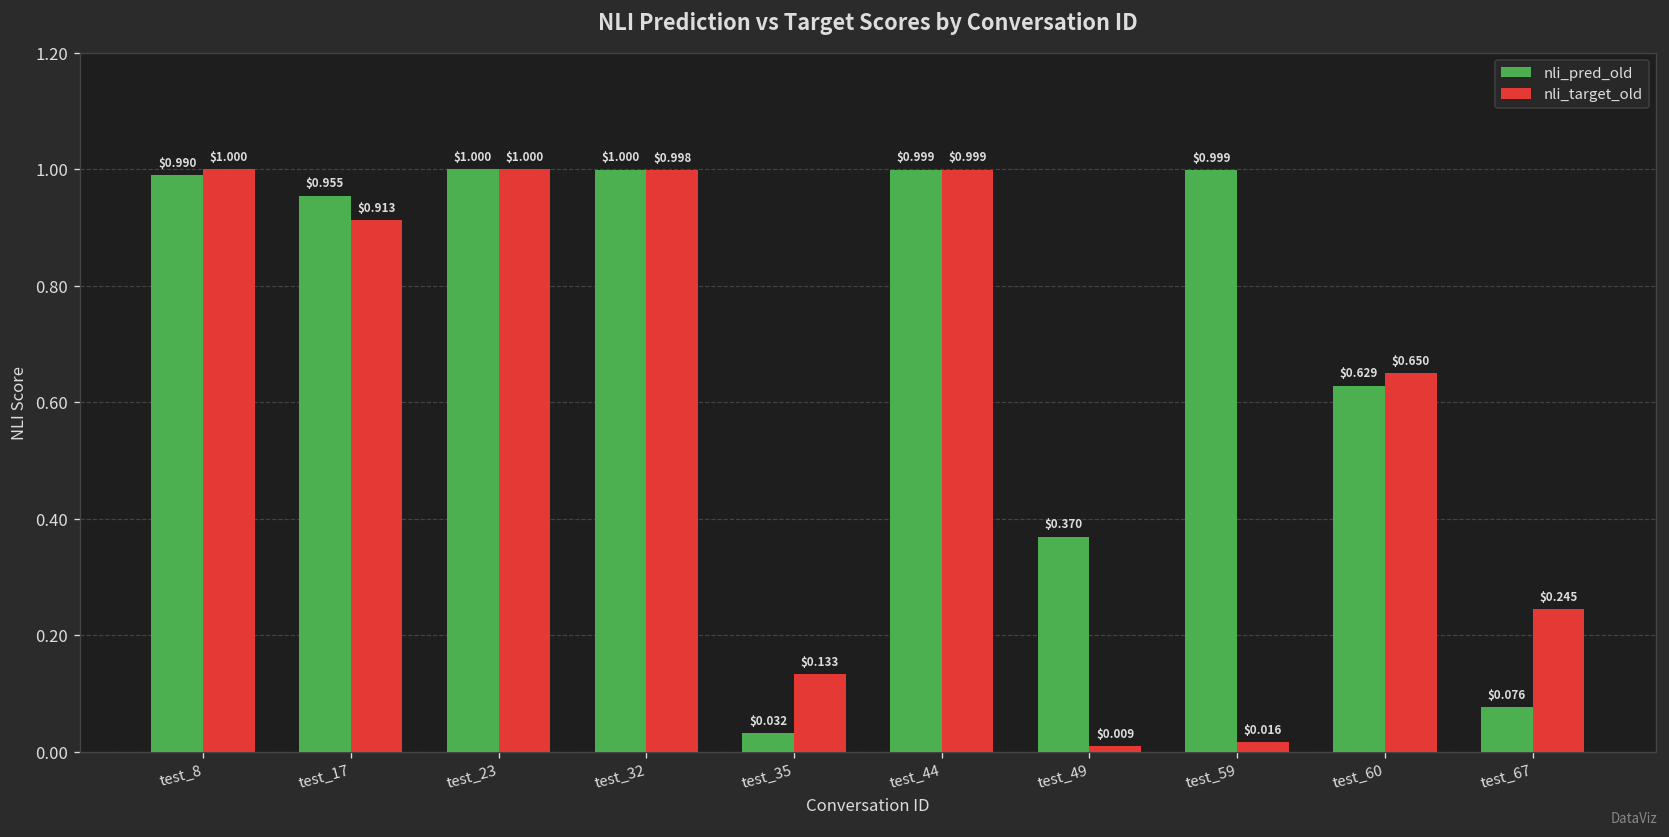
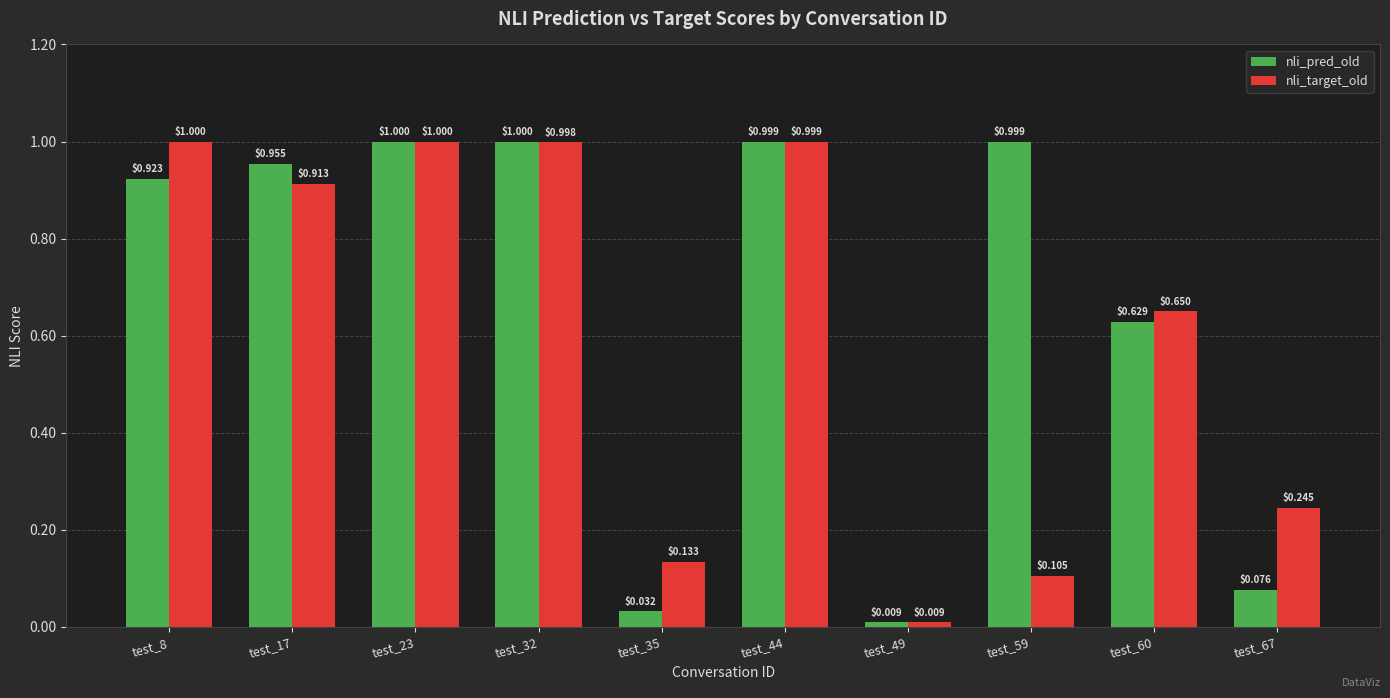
nli_pred_old, test_8: $0.990 -> $0.923
nli_pred_old, test_49: $0.370 -> $0.009
nli_target_old, test_59: $0.016 -> $0.105
